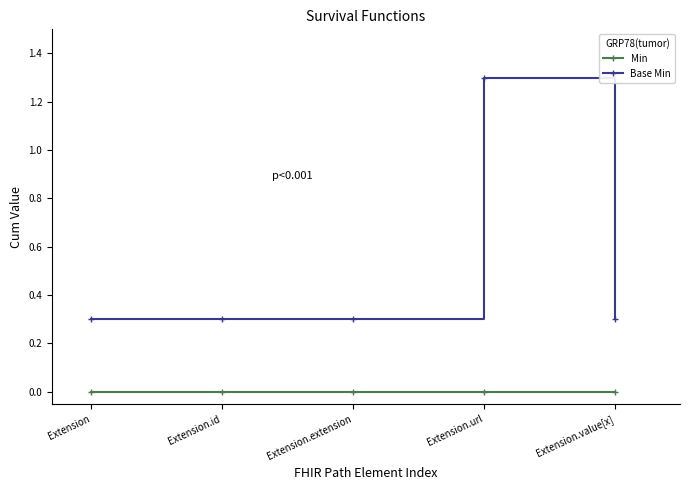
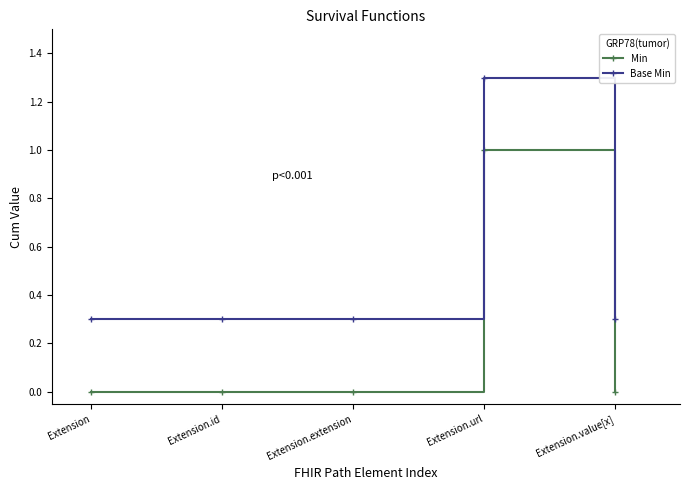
Min, Extension.url: 0 -> 1
